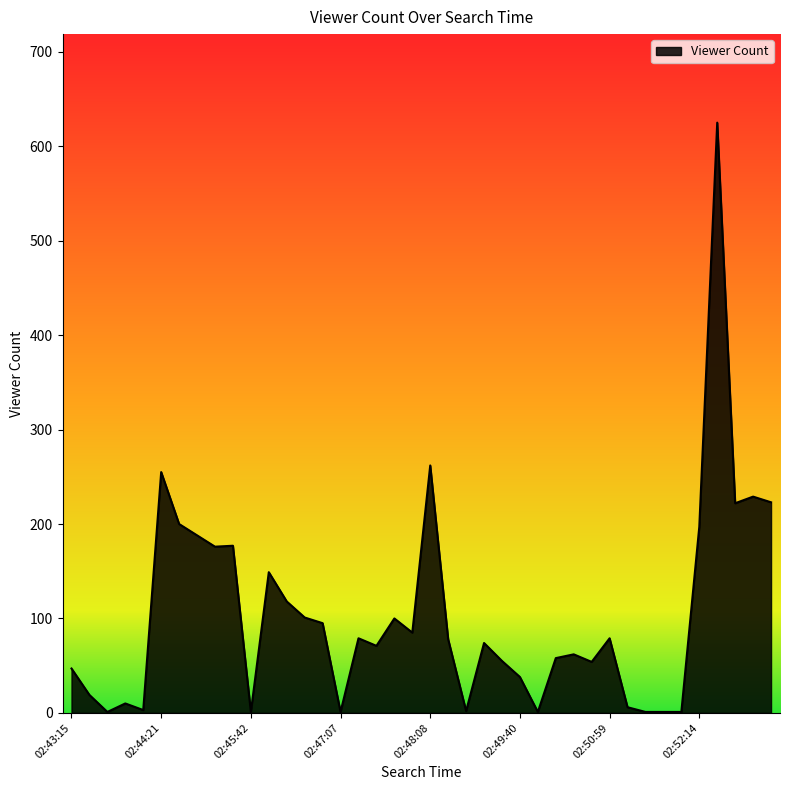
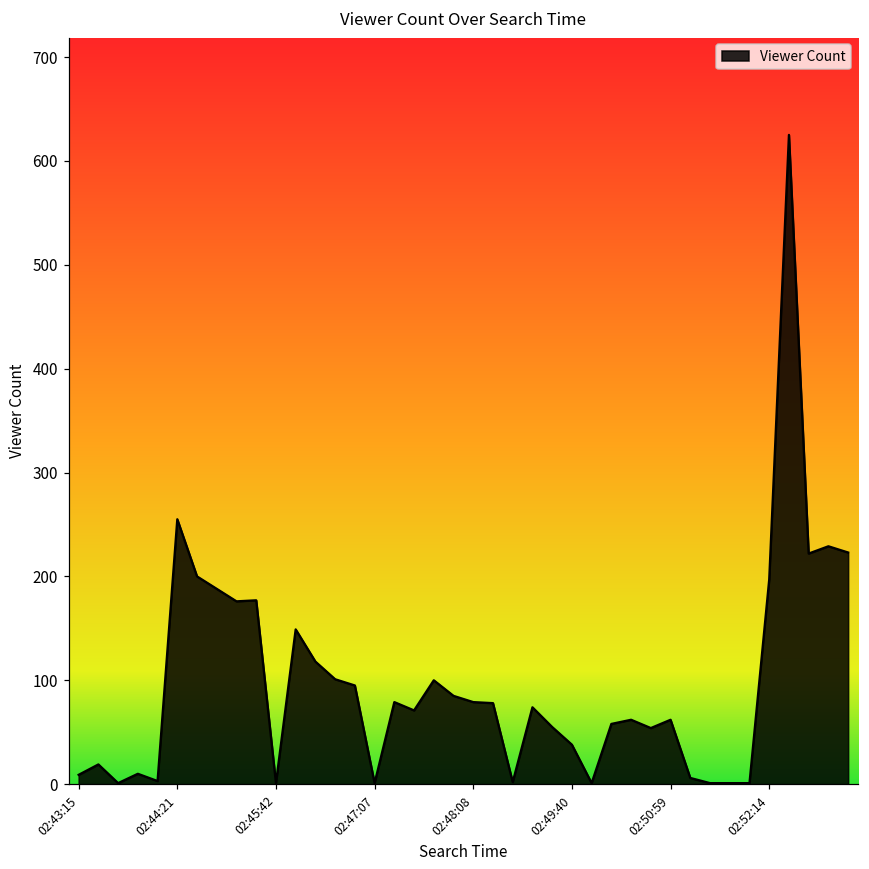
02:43:15: 50 -> 10
02:48:08: 260 -> 80
02:50:59: 80 -> 60
